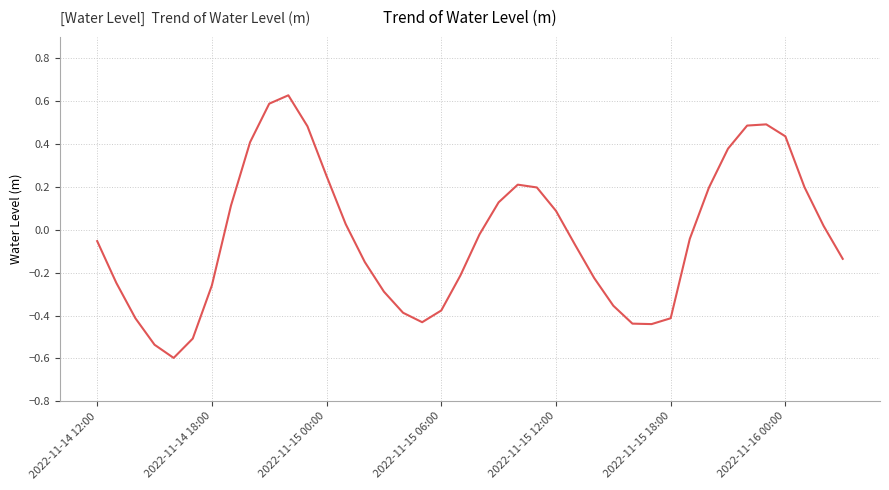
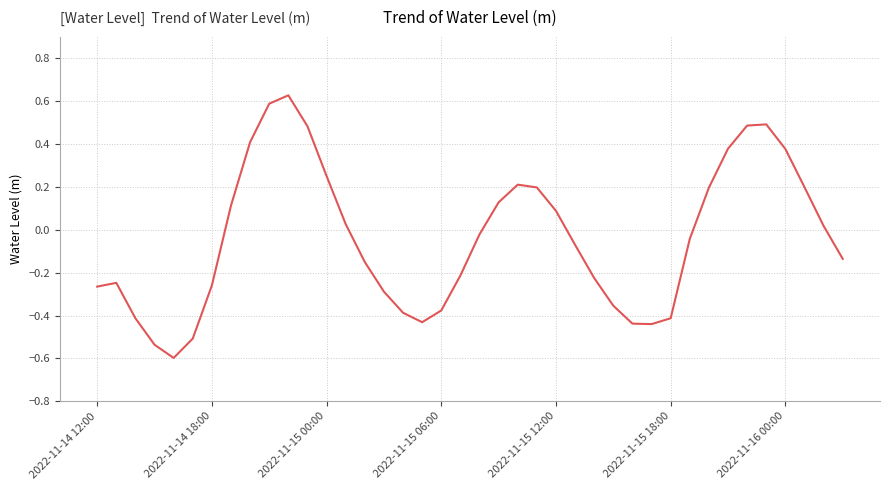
2022-11-14 12:00: -0.05 -> -0.26
2022-11-16 00:00: 0.44 -> 0.38
